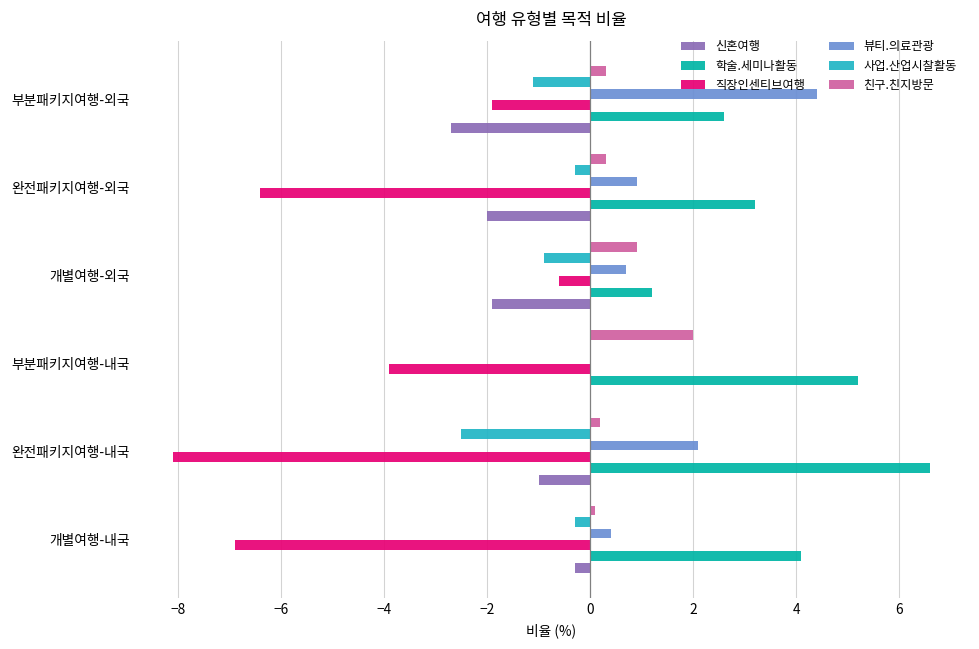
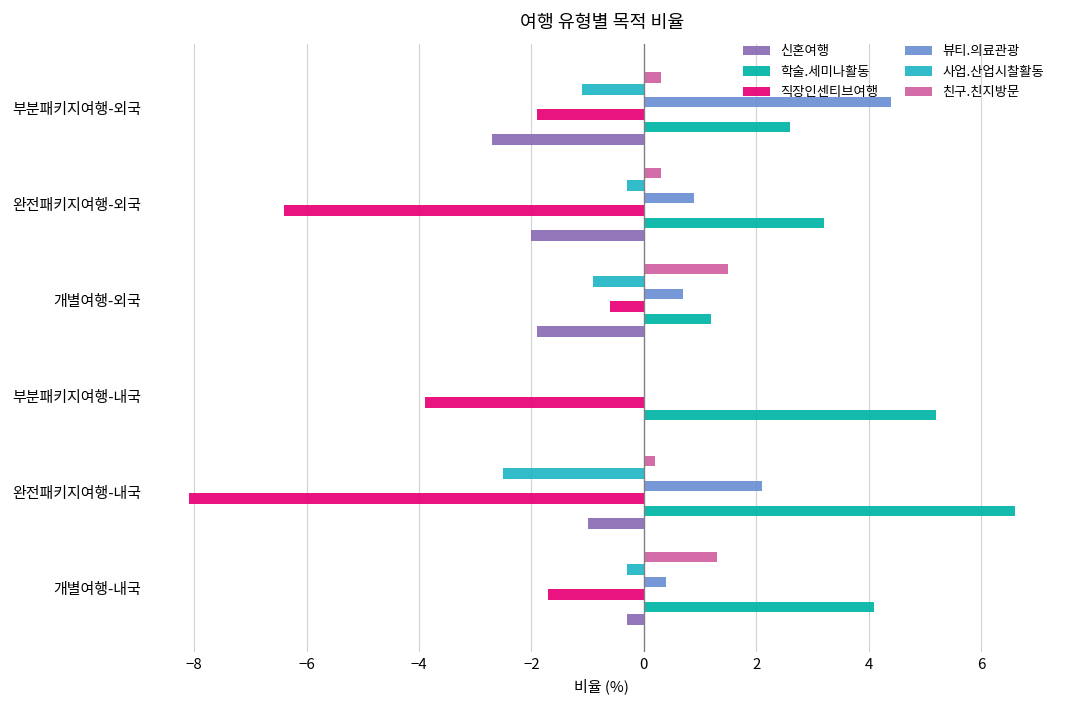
친구.친지방문, 개별여행-외국: 0.9 -> 1.5
친구.친지방문, 부분패키지여행-내국: 2 -> 0
친구.친지방문, 개별여행-내국: 0.1 -> 1.3
직장인센티브여행, 개별여행-내국: -6.9 -> -1.7
